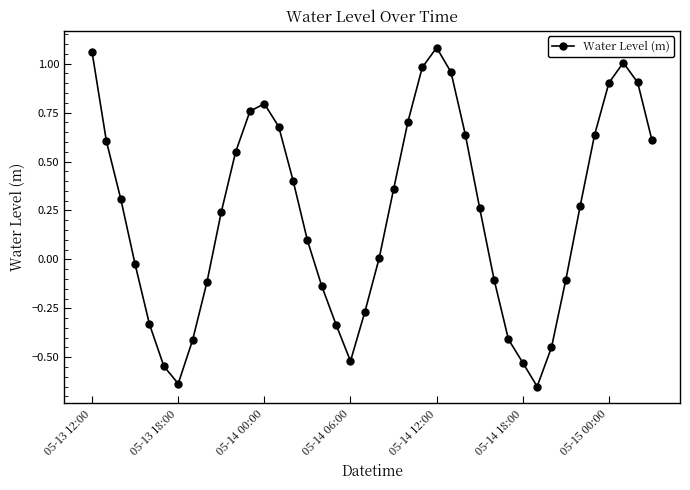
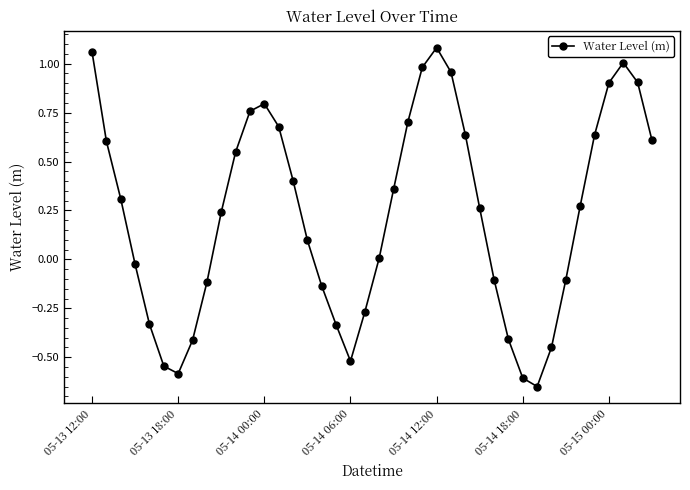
05-13 18:00: -0.64 -> -0.58
05-14 18:00: -0.53 -> -0.61
